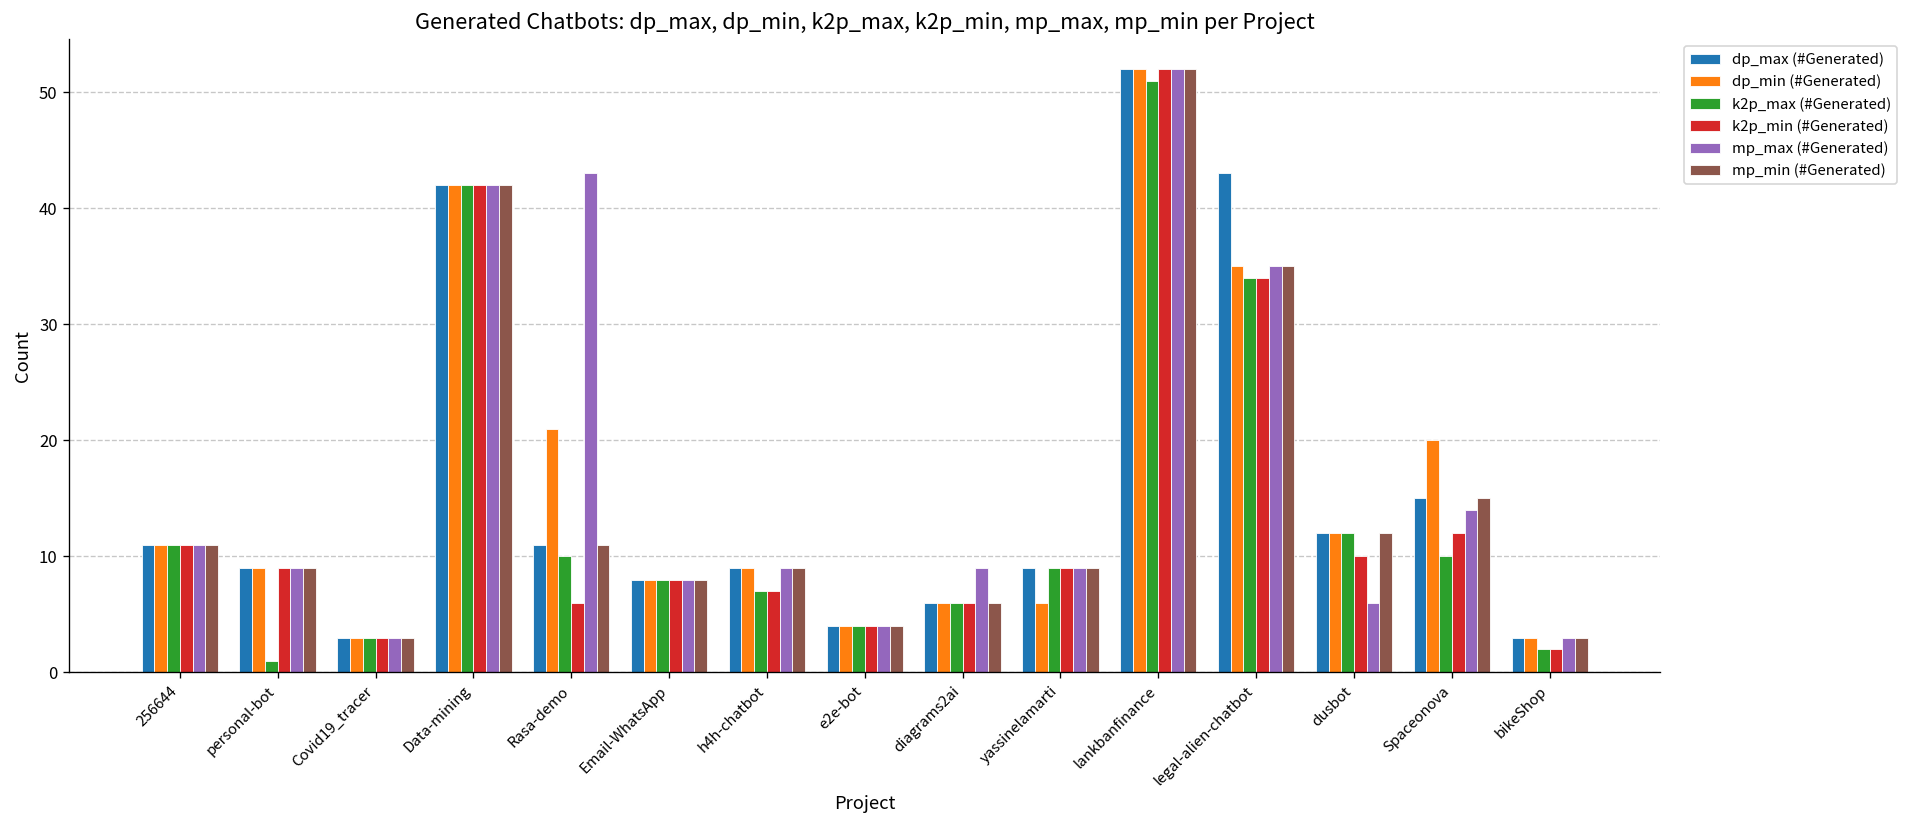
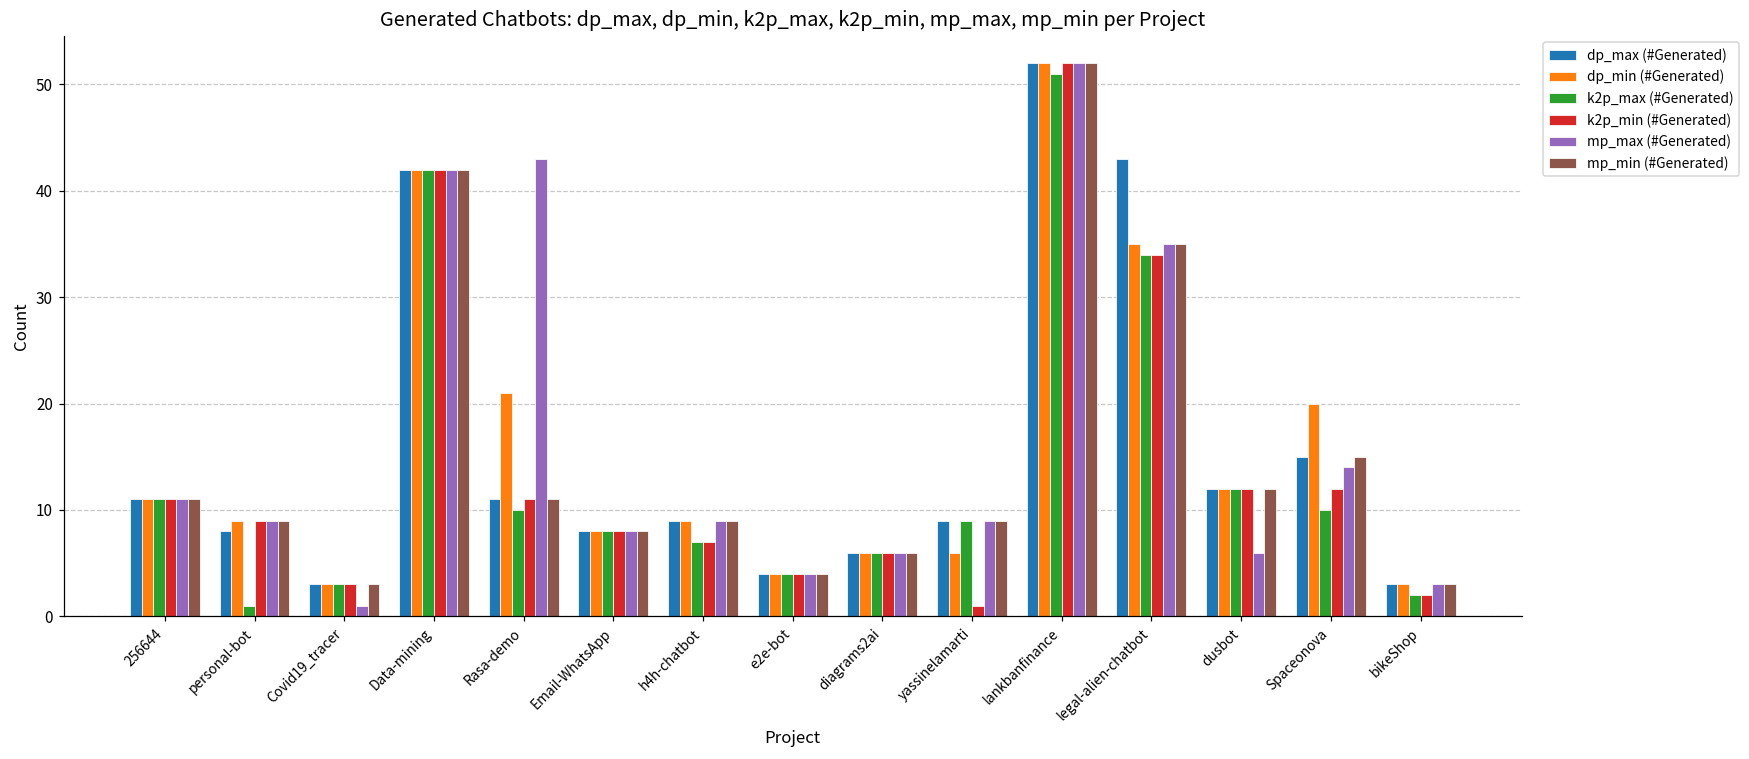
dp_max (#Generated), personal-bot: 9 -> 8
mp_max (#Generated), Covid19_tracer: 3 -> 1
k2p_min (#Generated), Rasa-demo: 6 -> 11
mp_max (#Generated), diagrams2ai: 9 -> 6
k2p_min (#Generated), yassinelamarti: 9 -> 1
k2p_min (#Generated), dusbot: 10 -> 12
